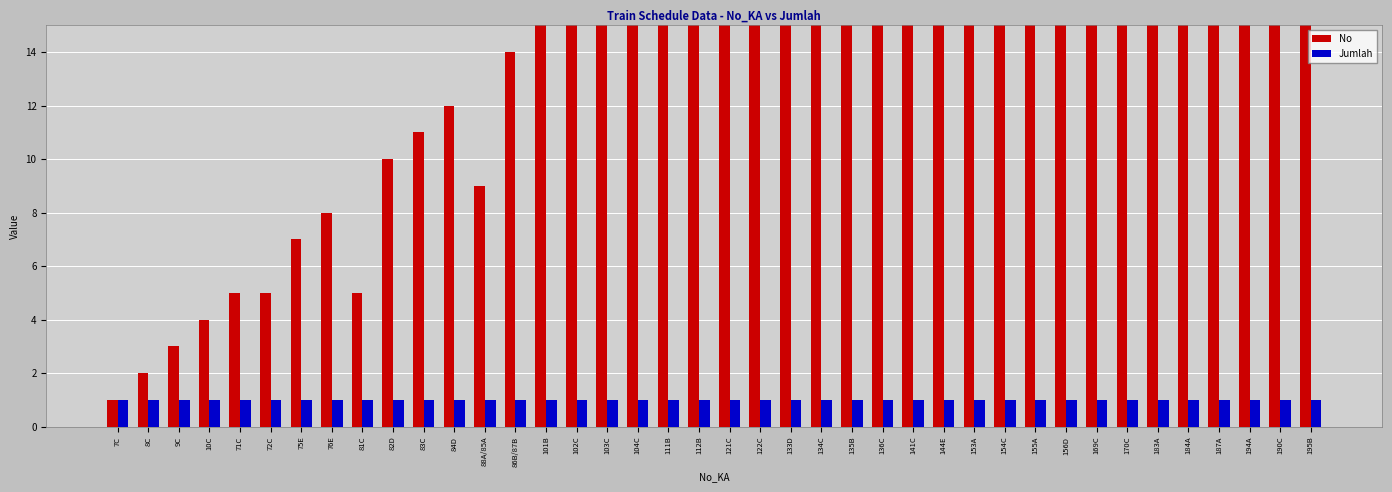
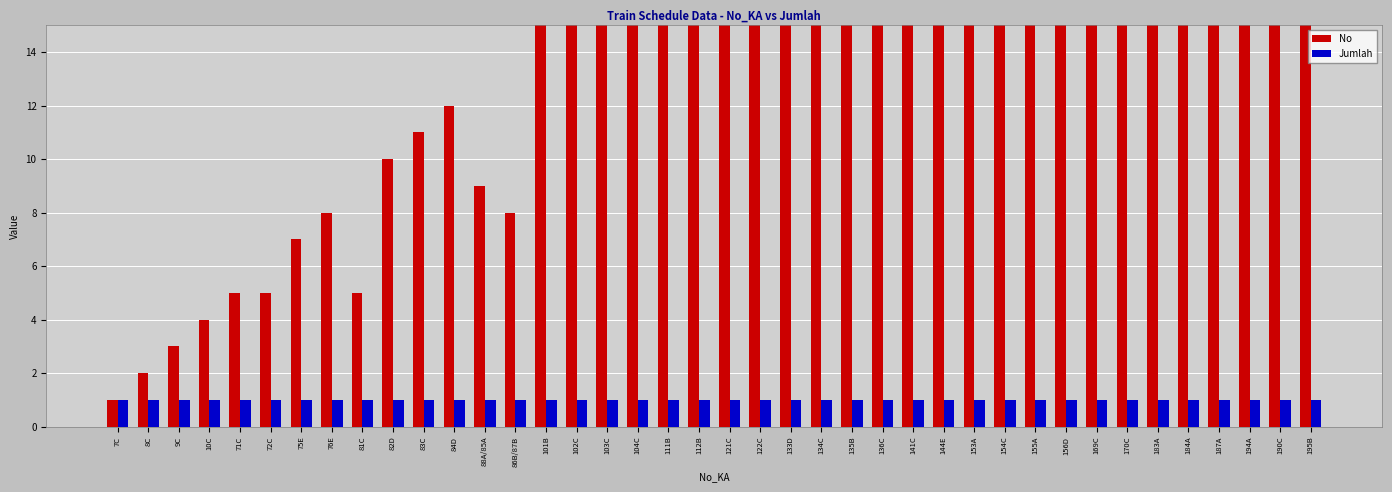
No, 86B/87B: 14 -> 8
